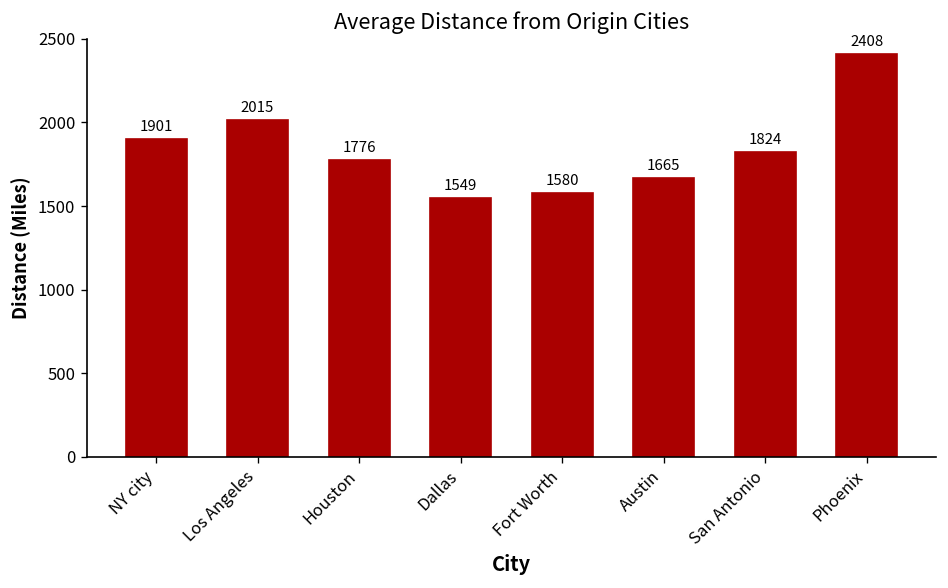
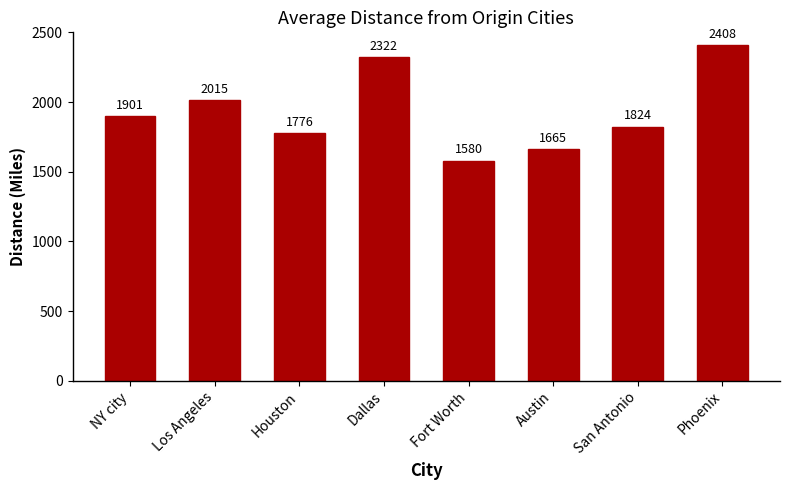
Dallas: 1549 -> 2322
